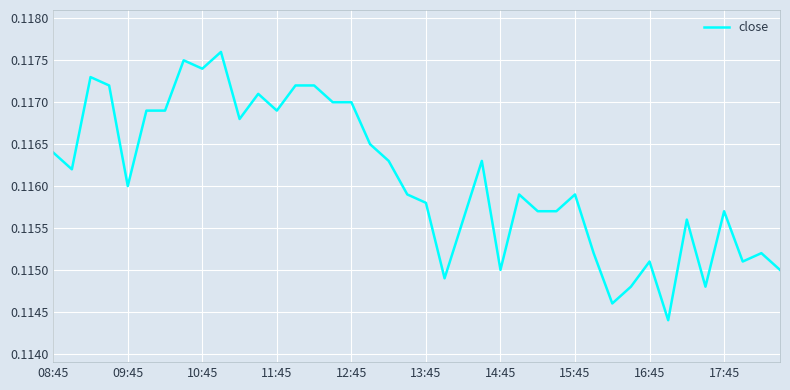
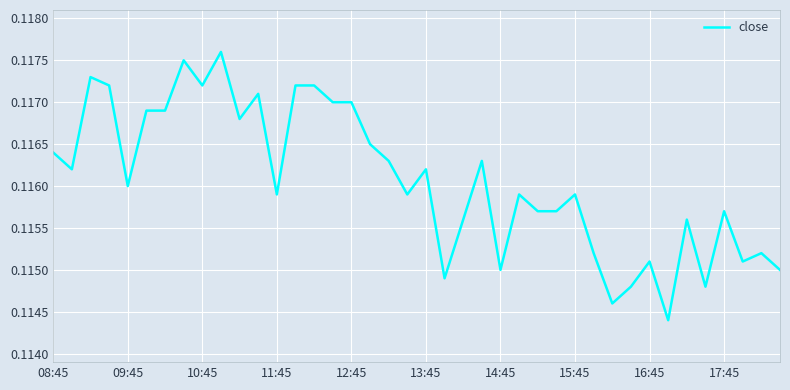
10:45: 0.1174 -> 0.1172
11:45: 0.1169 -> 0.1159
13:45: 0.1158 -> 0.1162
